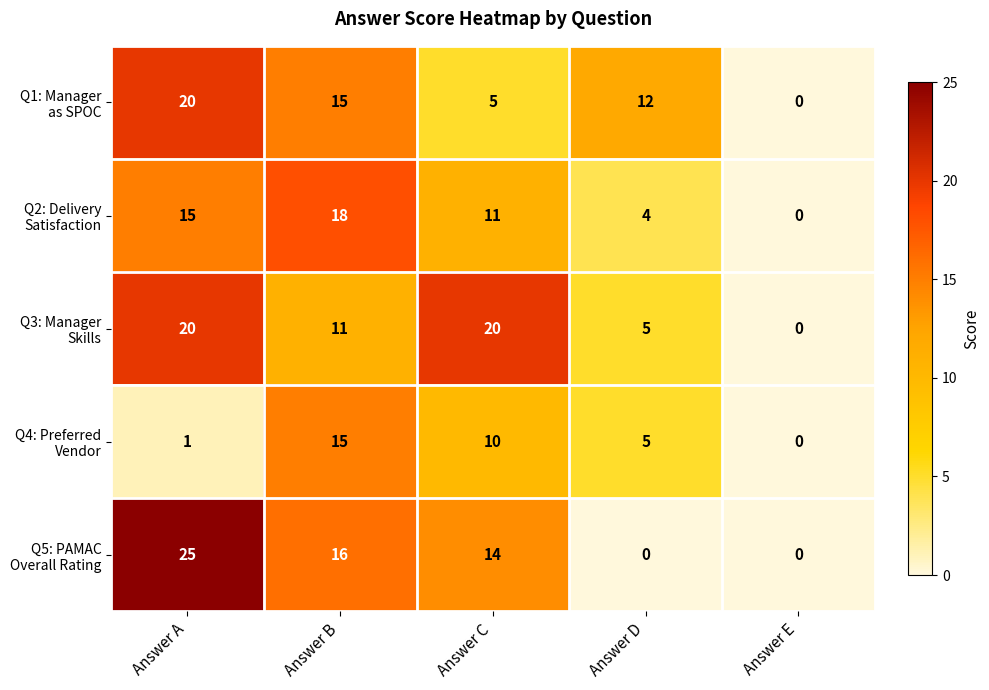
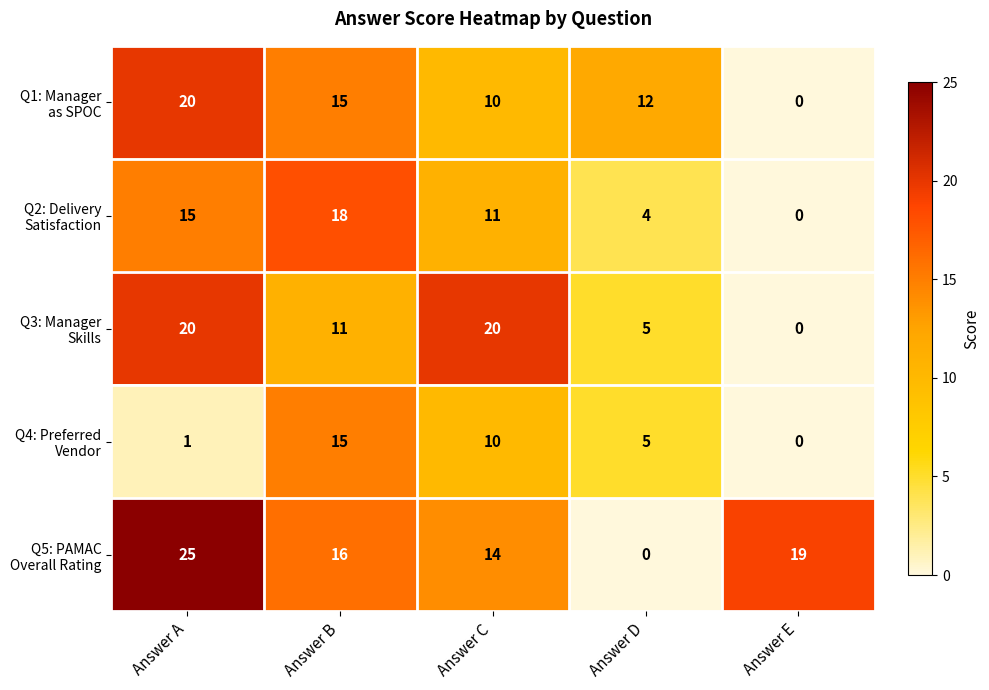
Q1: Manager as SPOC, Answer C: 5 -> 10
Q5: PAMAC Overall Rating, Answer E: 0 -> 19
